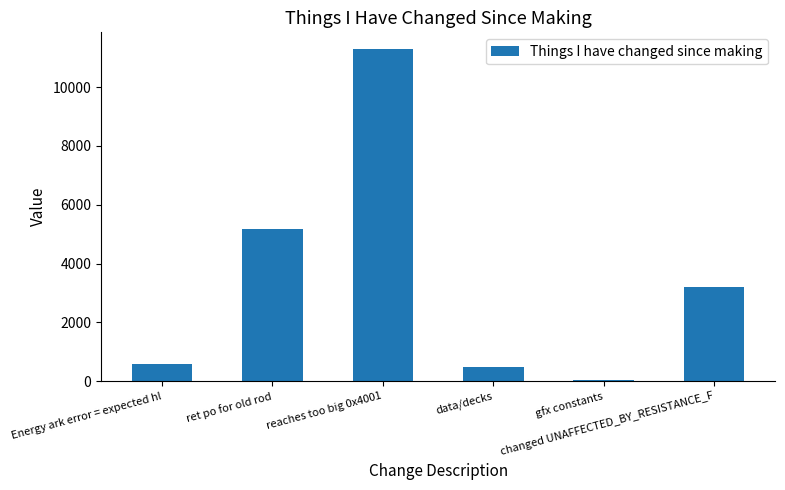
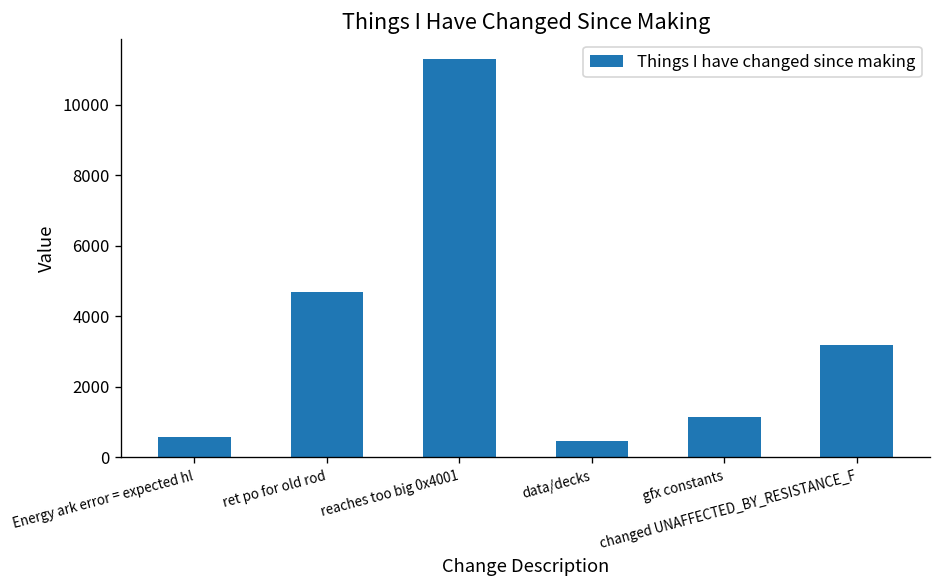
ret po for old rod: 5200 -> 4700
gfx constants: 0 -> 1200
